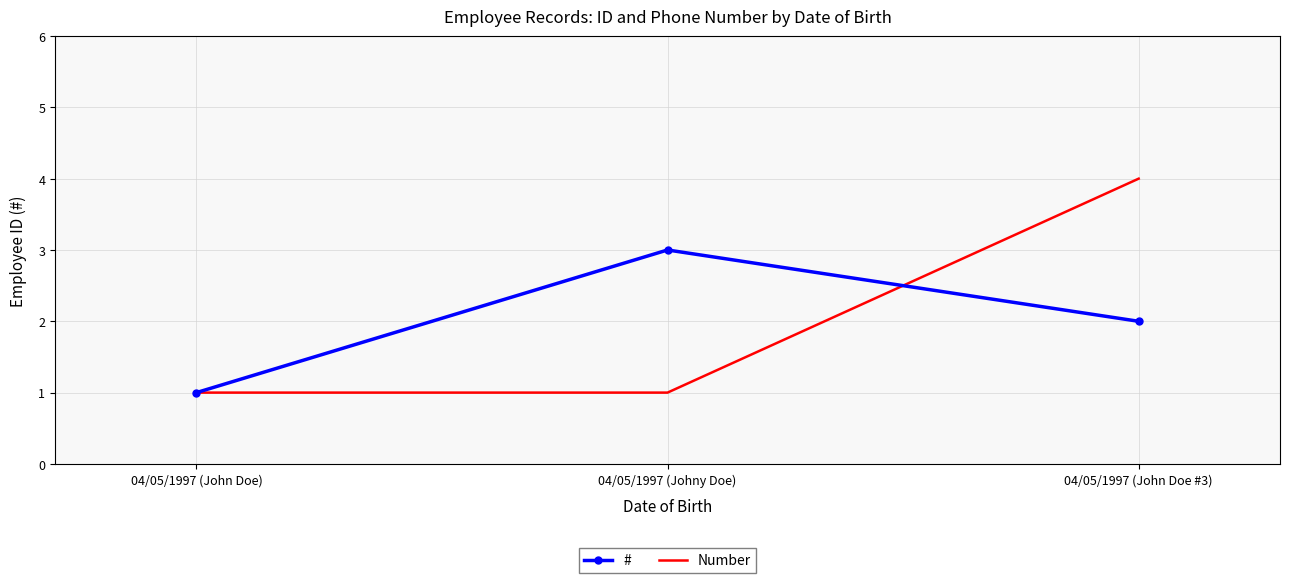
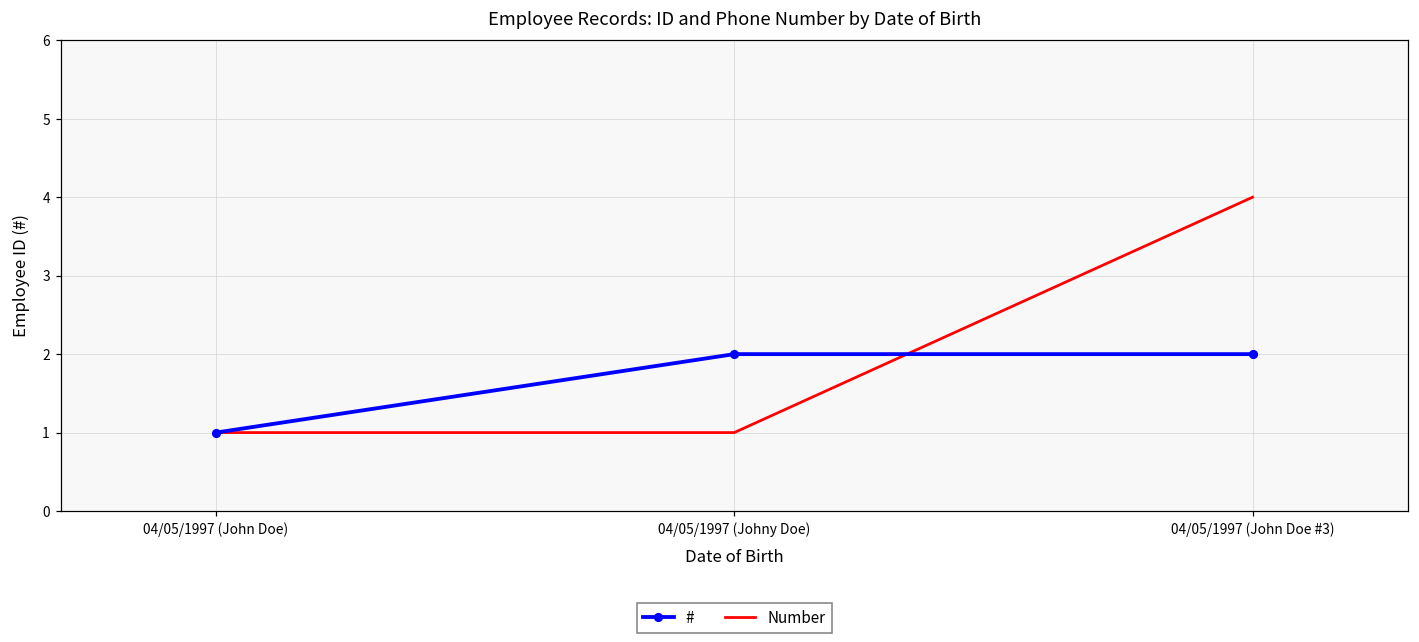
#, 04/05/1997 (Johny Doe): 3 -> 2
